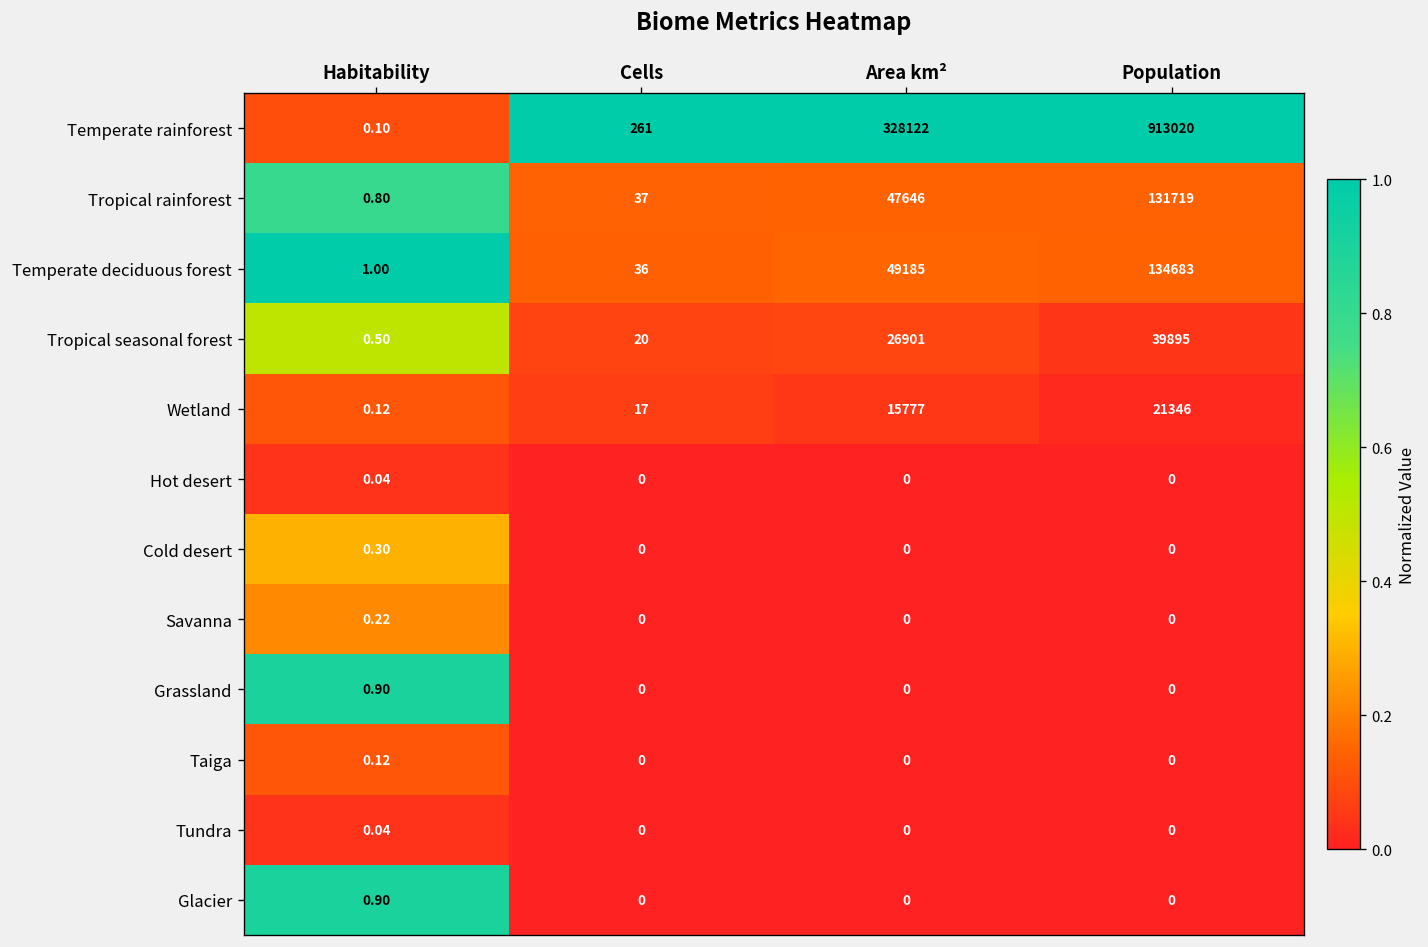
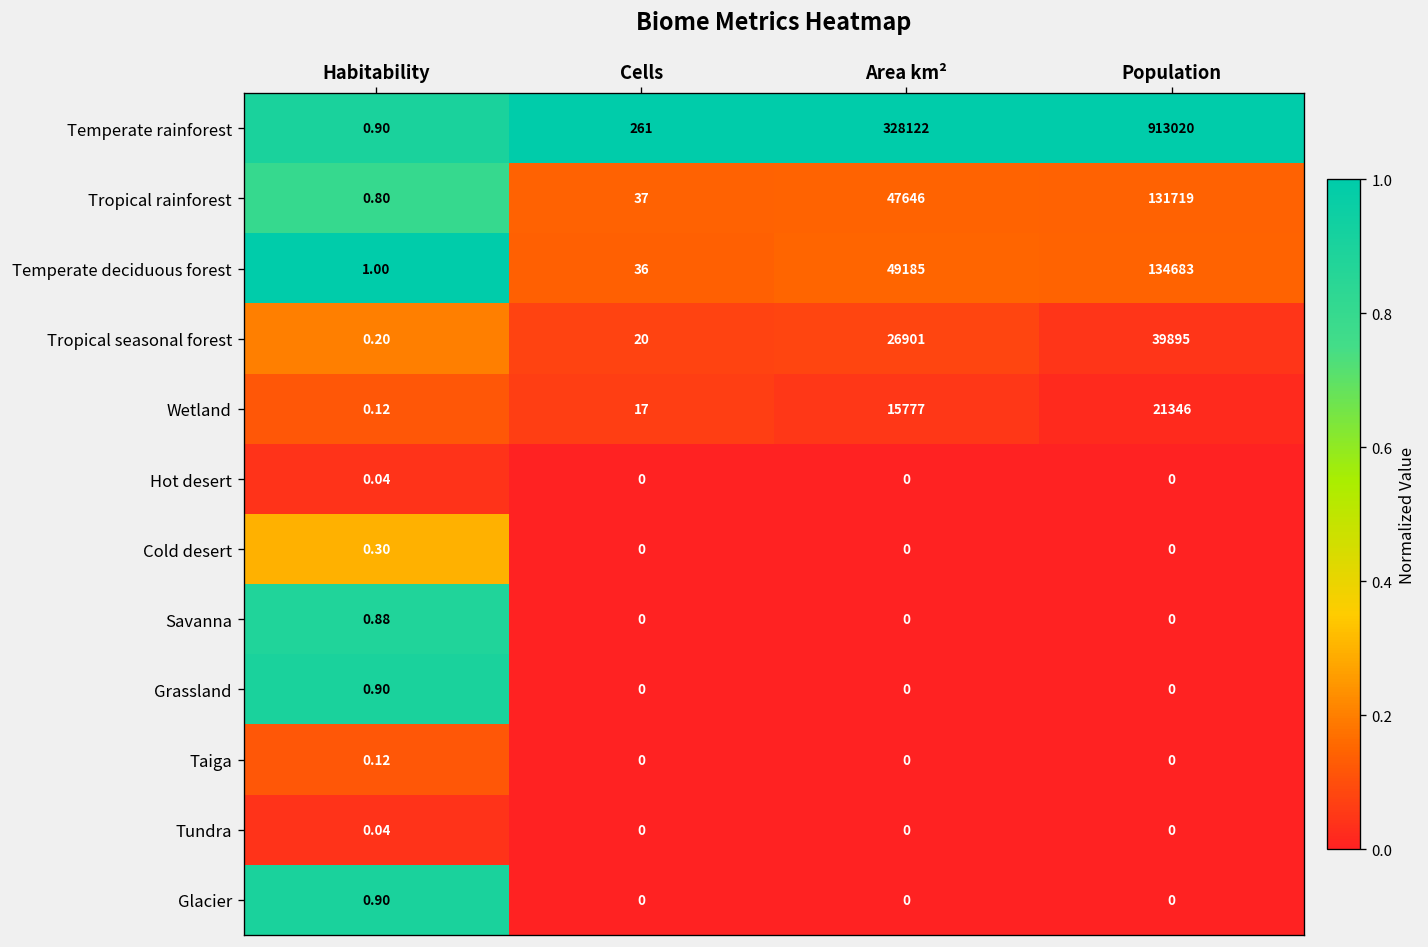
Temperate rainforest, Habitability: 0.10 -> 0.90
Tropical seasonal forest, Habitability: 0.50 -> 0.20
Savanna, Habitability: 0.22 -> 0.88
